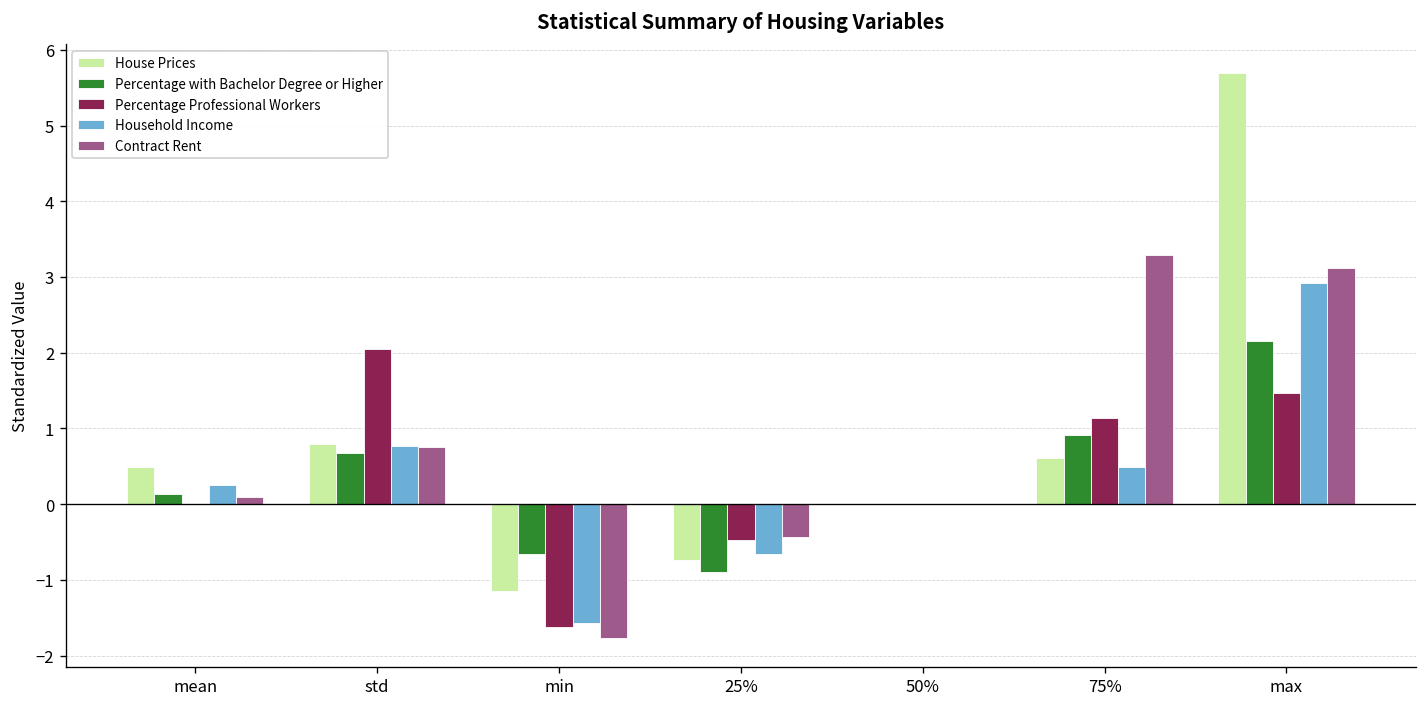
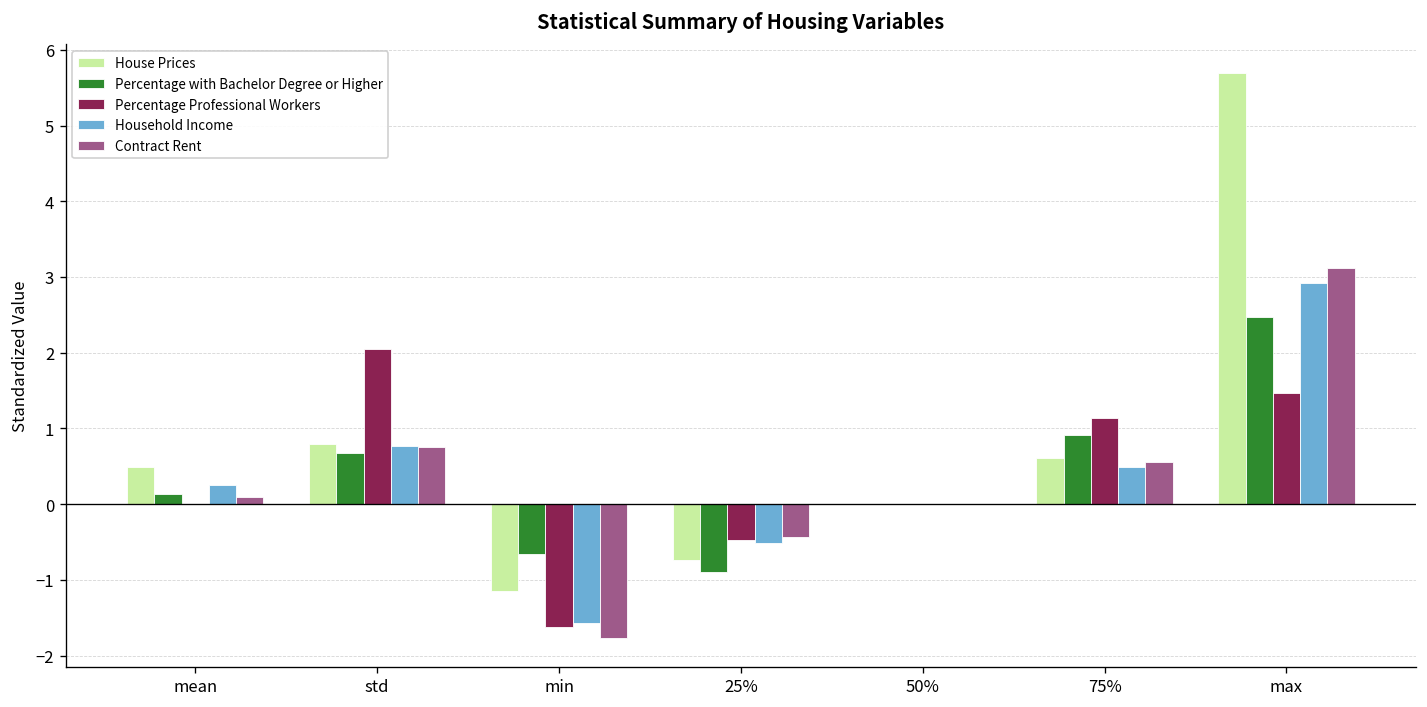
Household Income, 25%: -0.7 -> -0.5
Contract Rent, 75%: 3.3 -> 0.6
Percentage with Bachelor Degree or Higher, max: 2.2 -> 2.5
